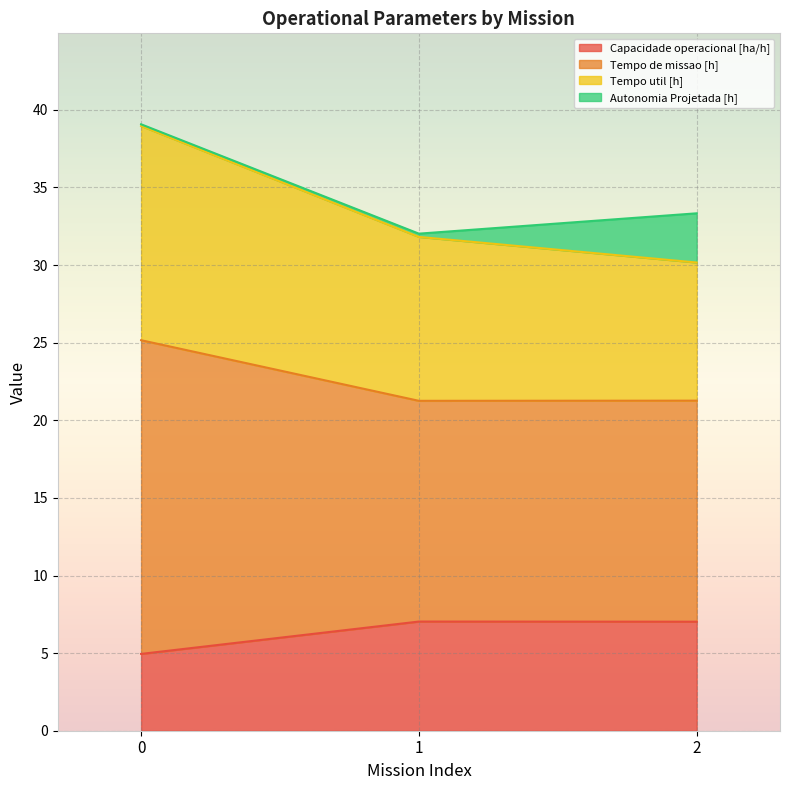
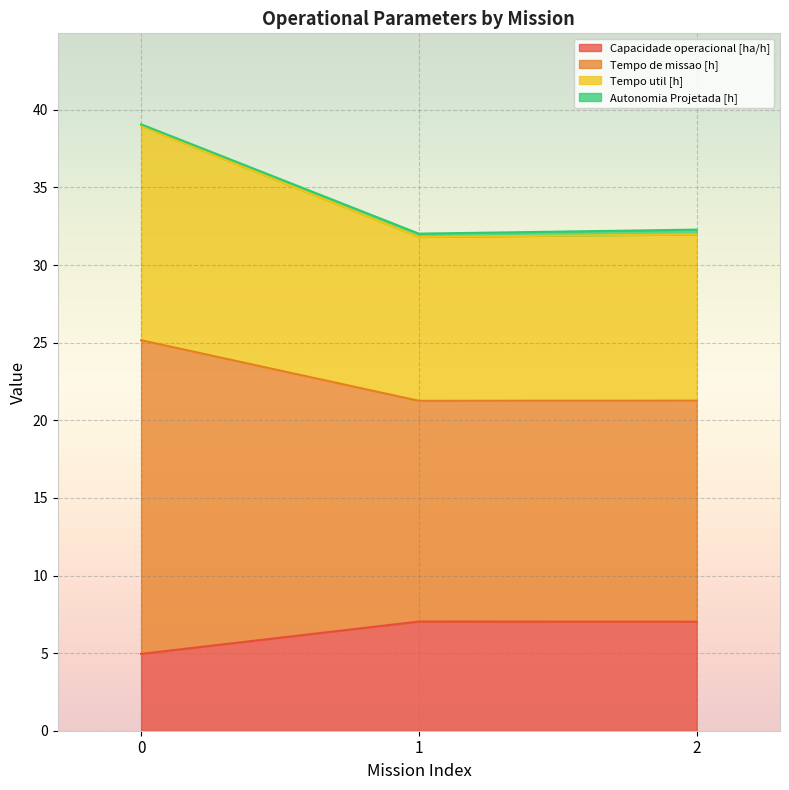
Tempo util [h], 2: 8.9 -> 10.7
Autonomia Projetada [h], 2: 3.2 -> 0.3
